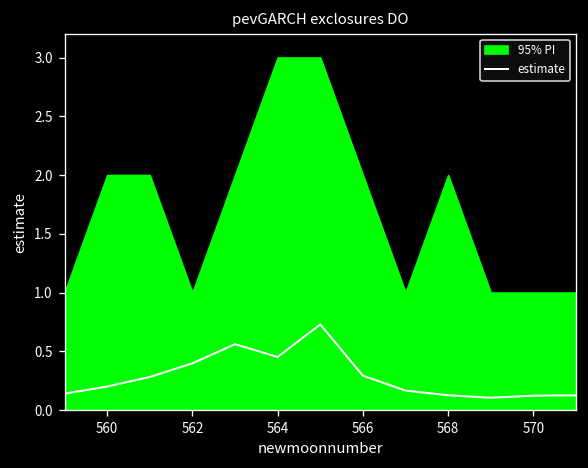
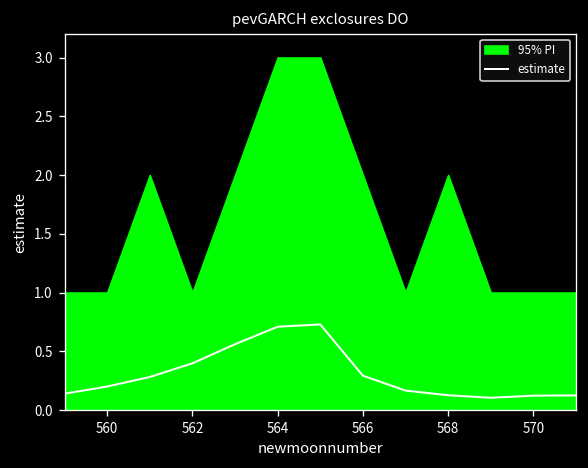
95% PI, 560: 2 -> 1
estimate, 564: 0.5 -> 0.7
